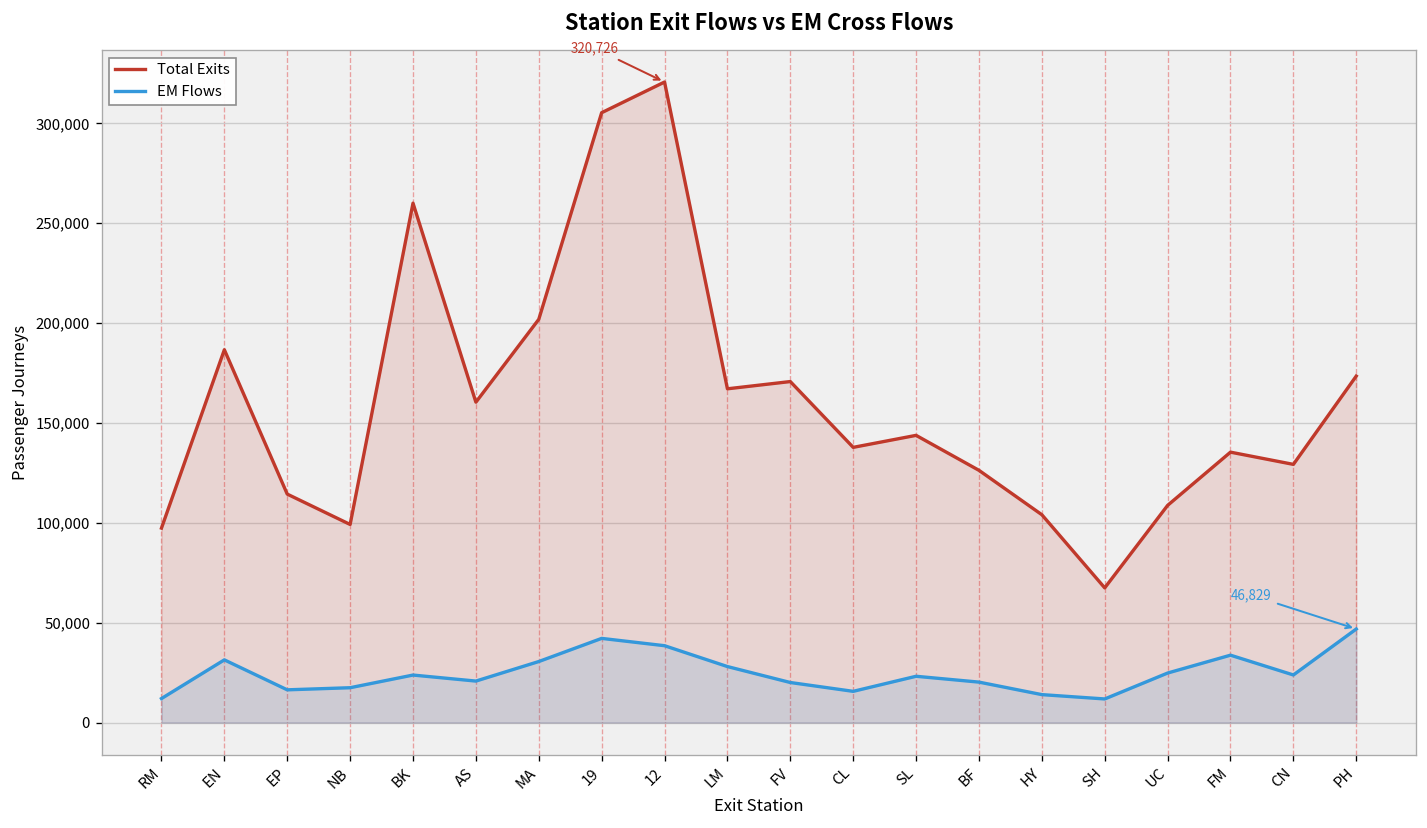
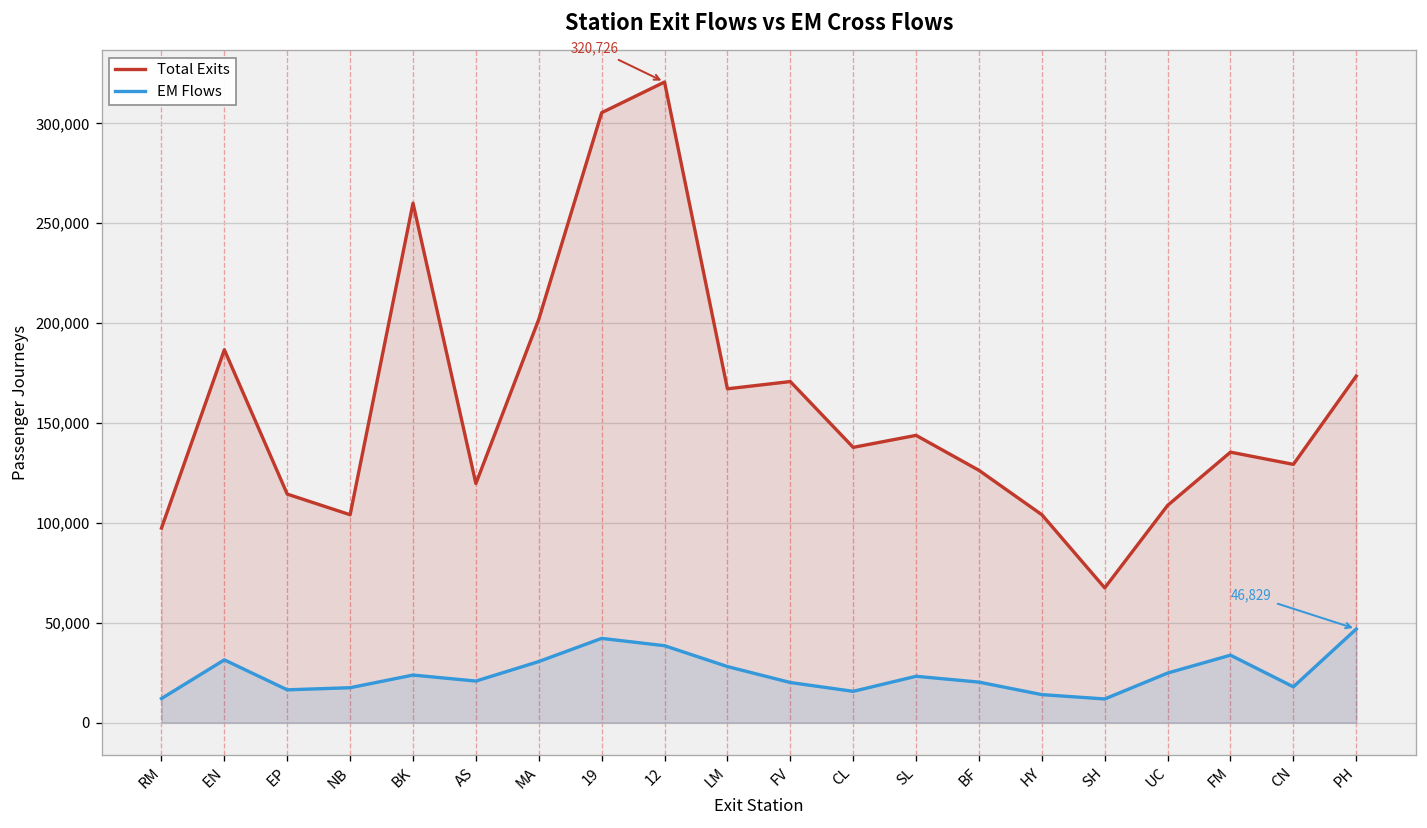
Total Exits, NB: 99,000 -> 104,000
Total Exits, AS: 160,000 -> 120,000
EM Flows, CN: 24,000 -> 18,000
